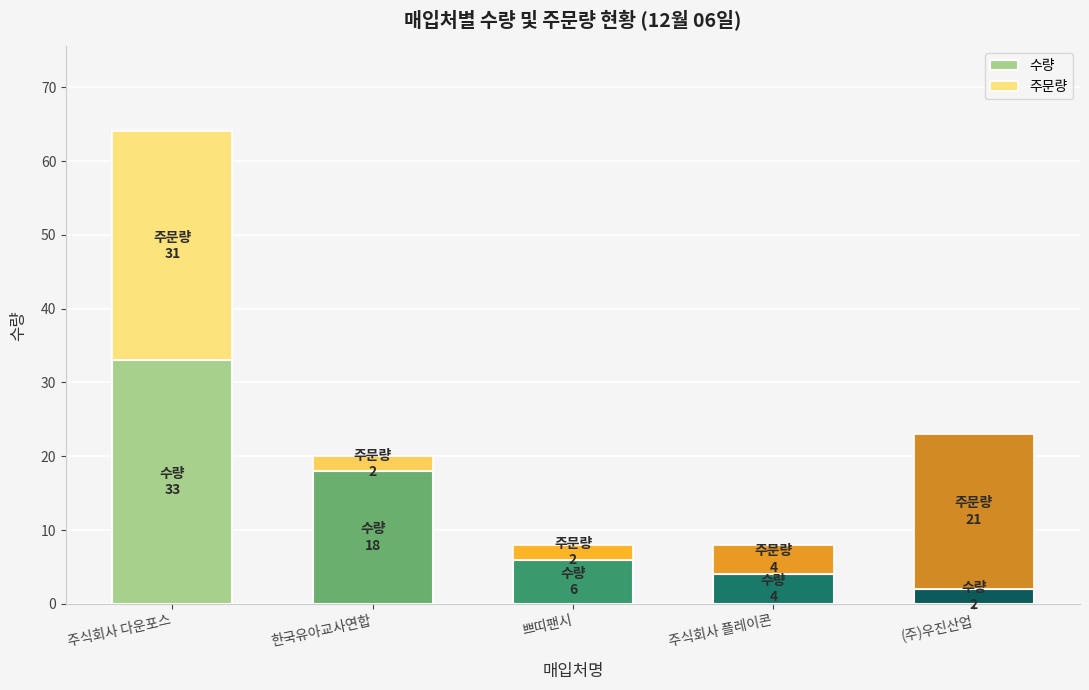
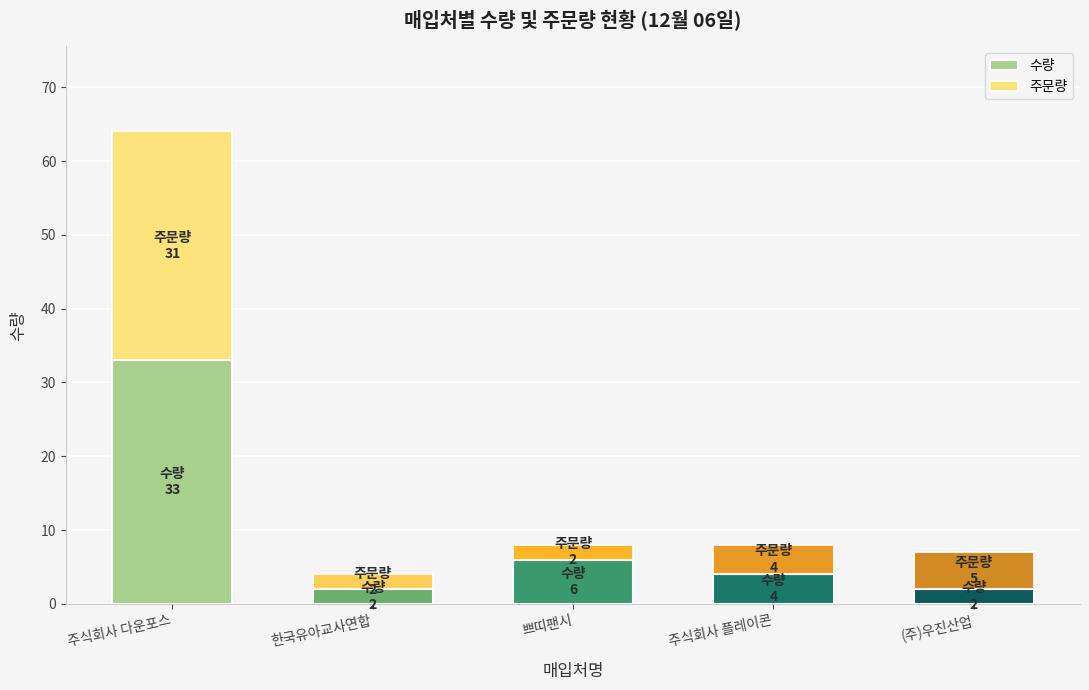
수량, 한국유아교사연합: 18 -> 2
주문량, (주)우진산업: 21 -> 5
